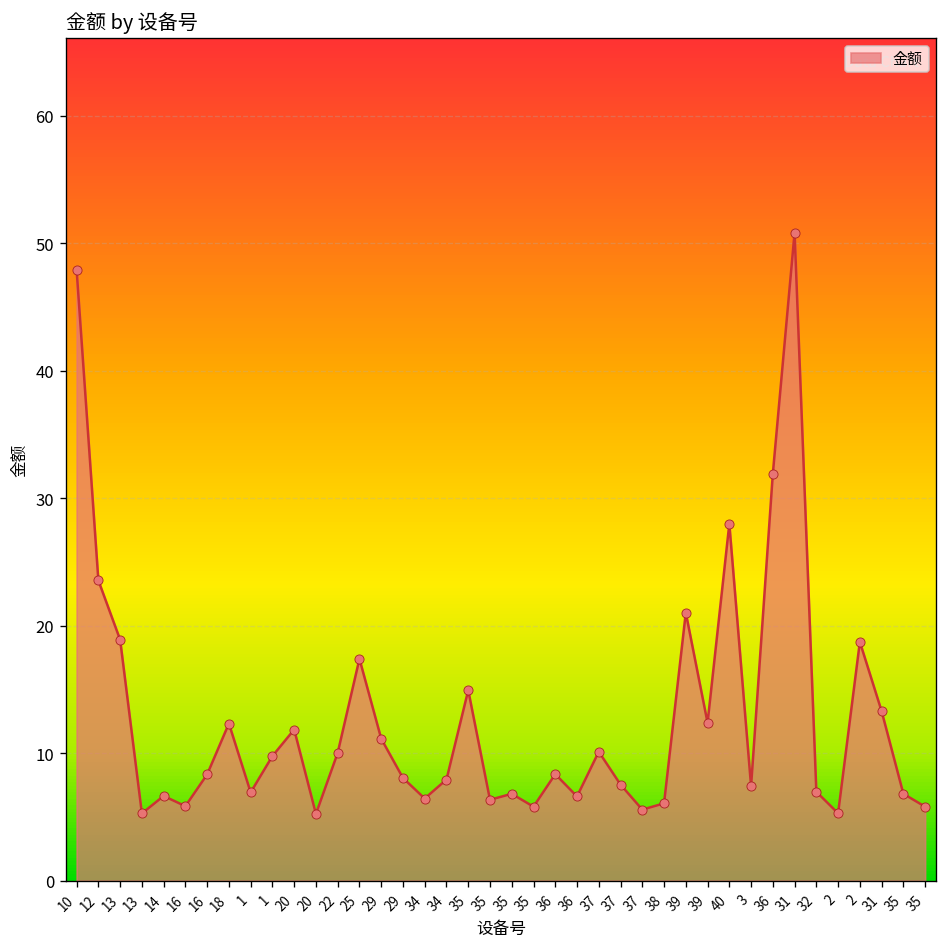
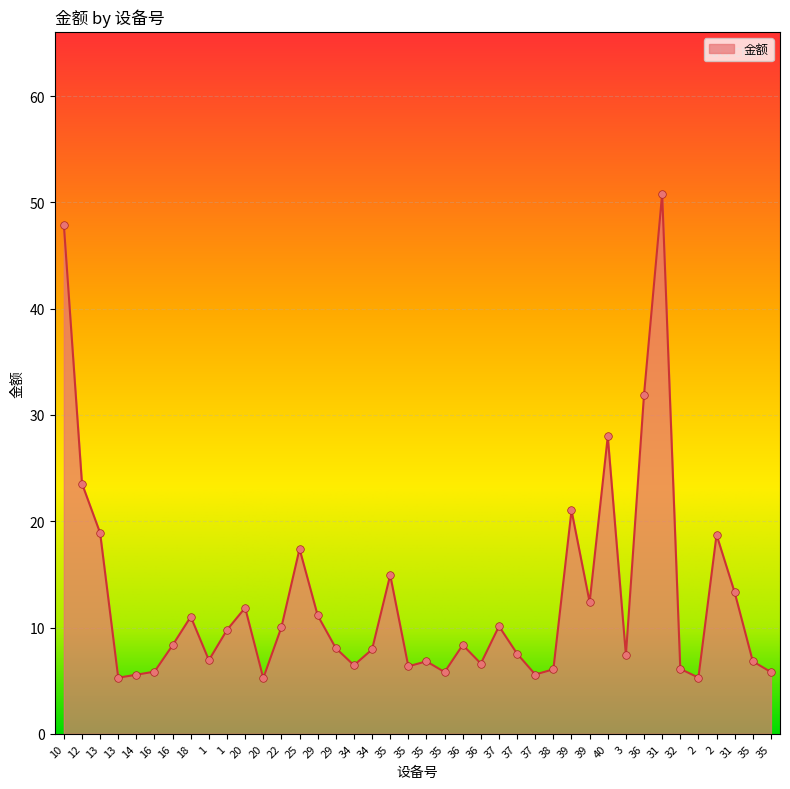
14: 6.7 -> 5.6
18: 12.3 -> 11.0
32: 7.0 -> 6.1
